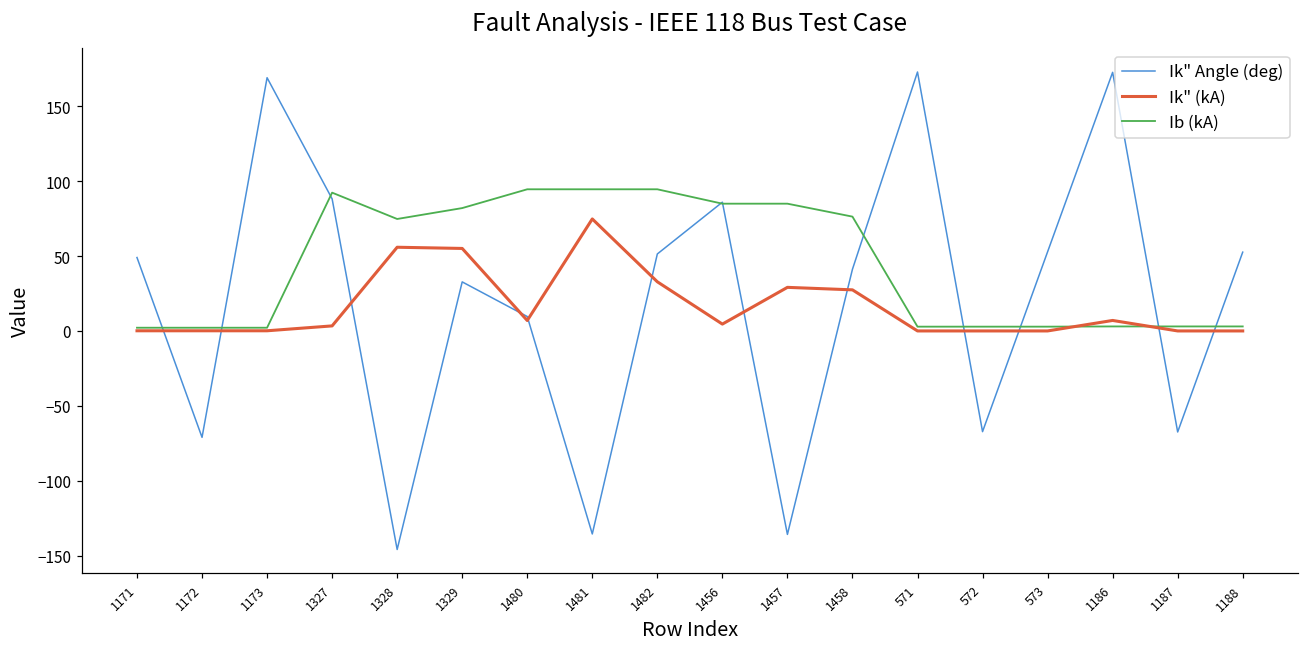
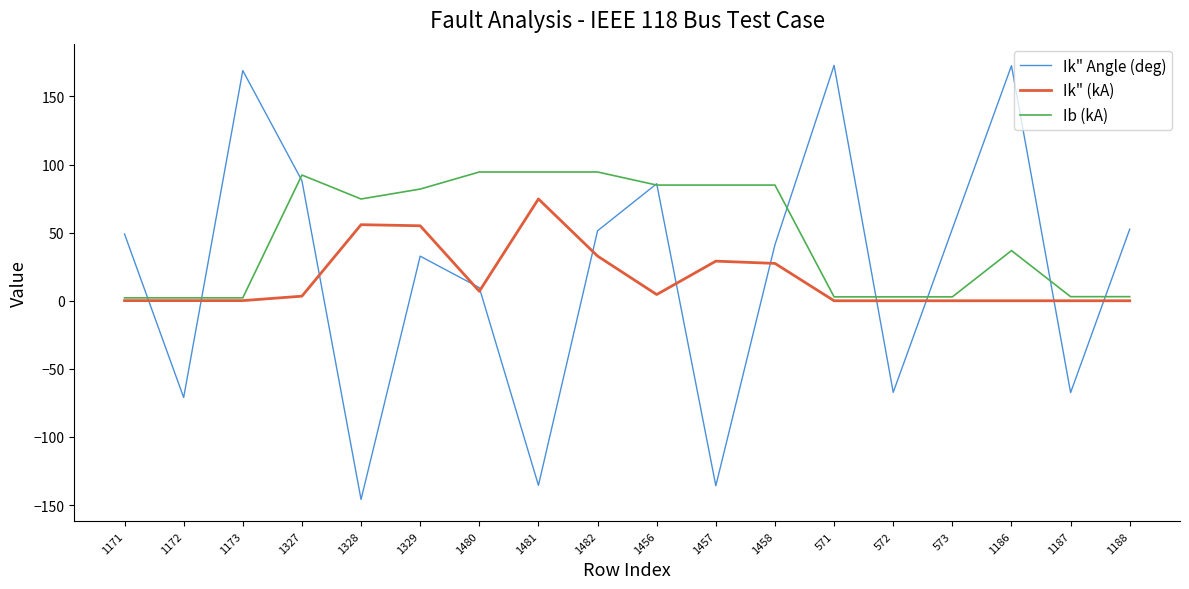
Ib (kA), 1458: 76 -> 85
Ik" (kA), 1186: 7 -> 0
Ib (kA), 1186: 3 -> 37
